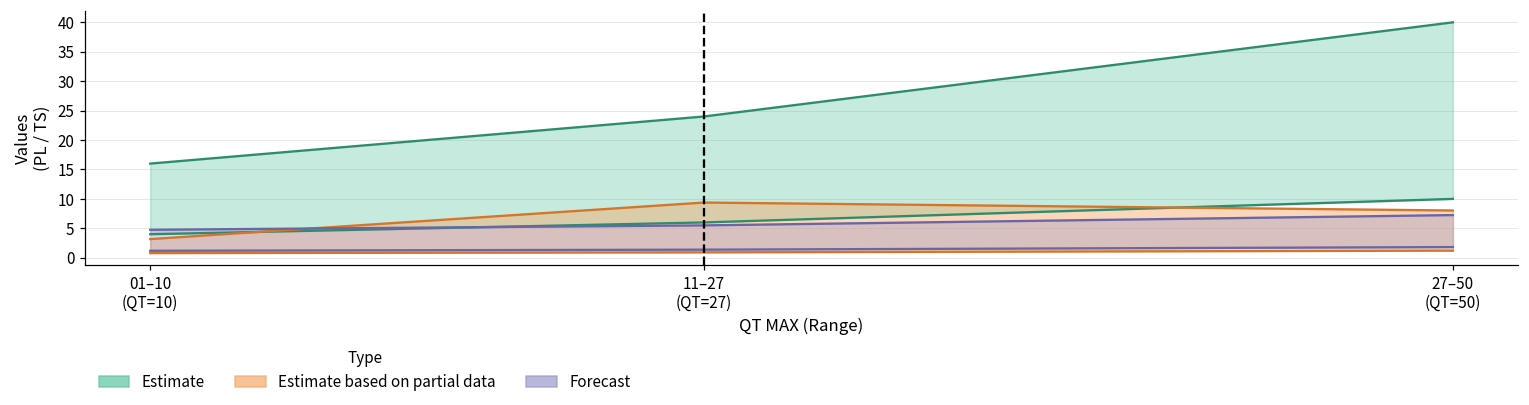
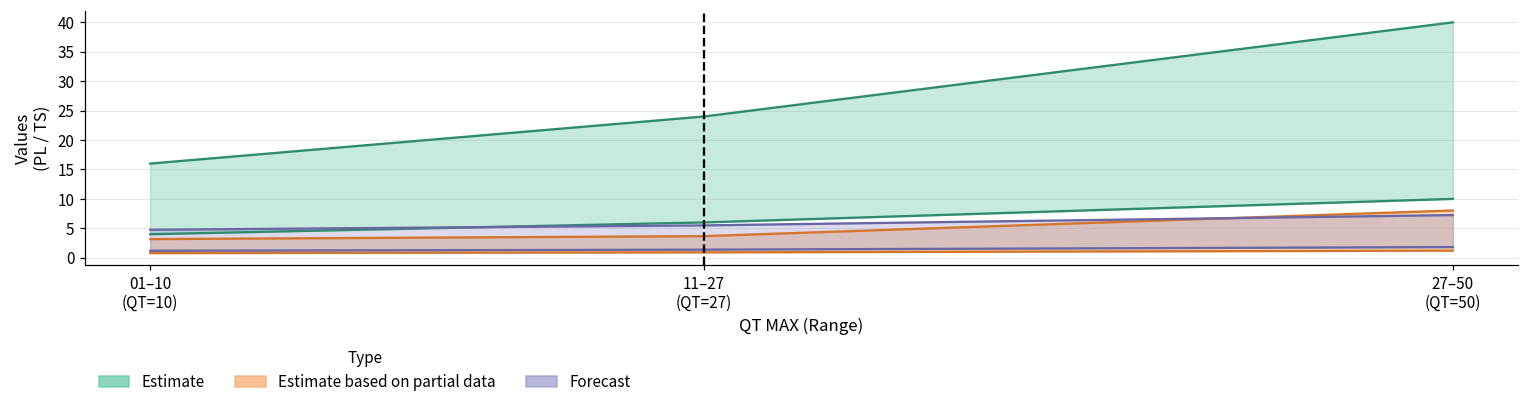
Estimate based on partial data, 11–27 (QT=27): 9 -> 4
